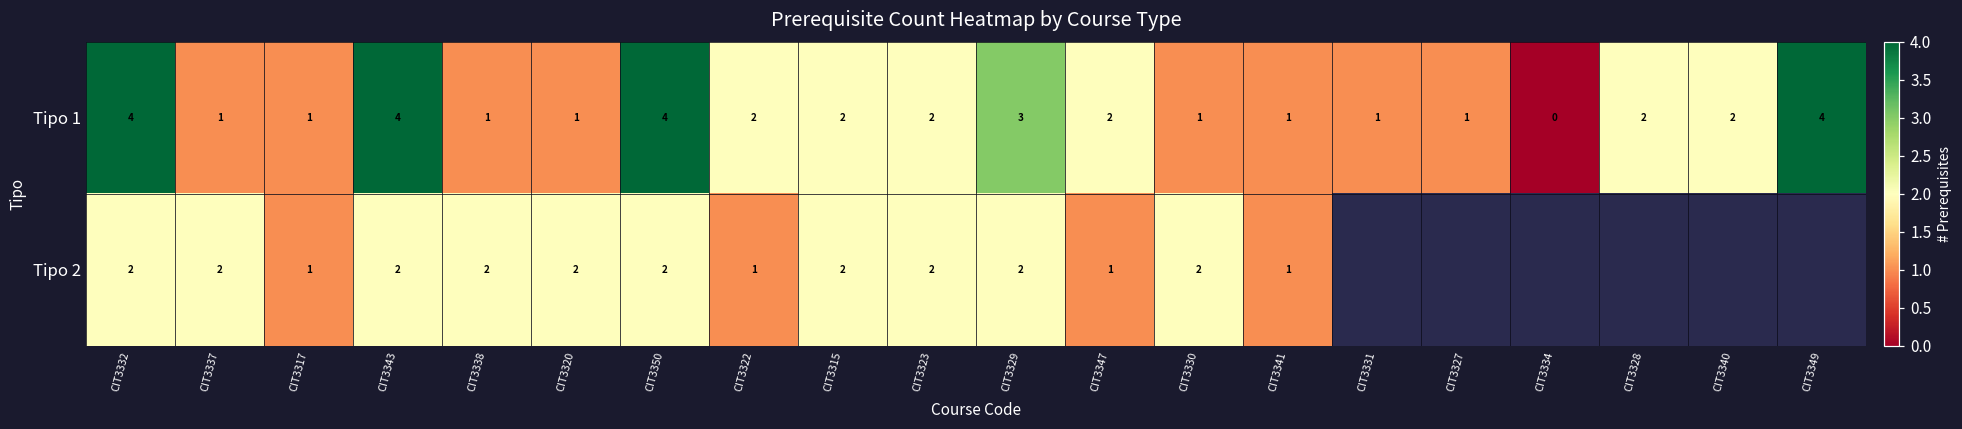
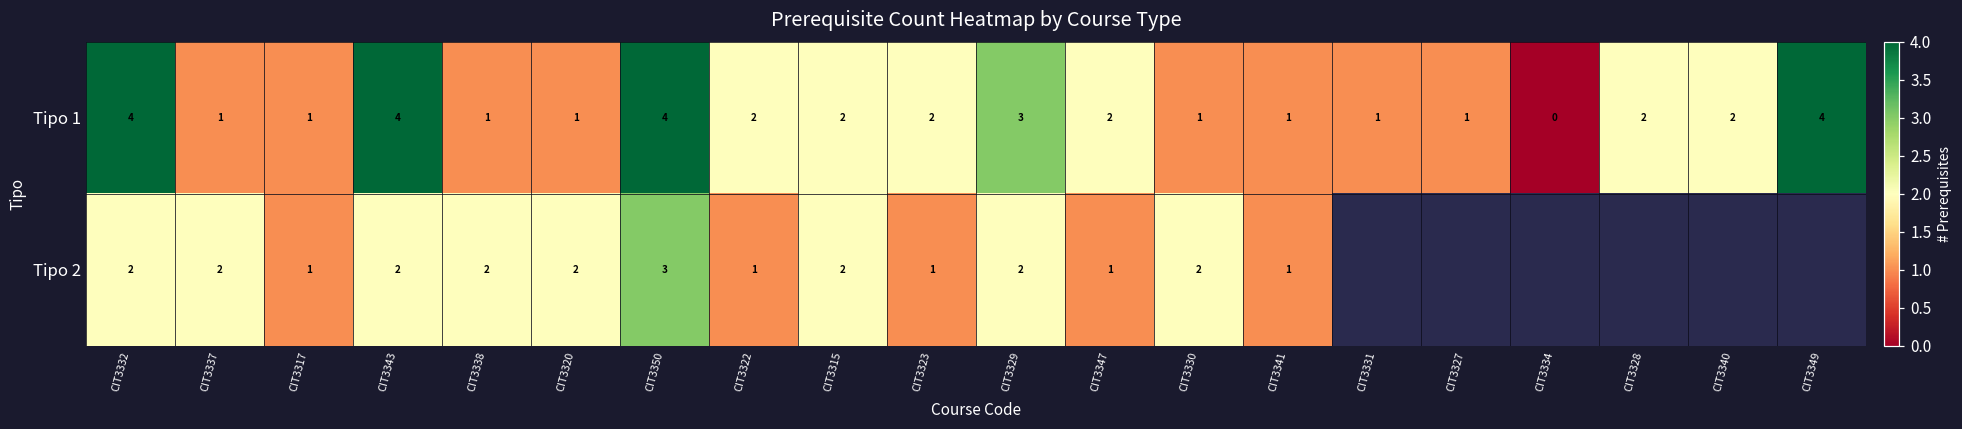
Tipo 2, CIT3350: 2 -> 3
Tipo 2, CIT3323: 2 -> 1
